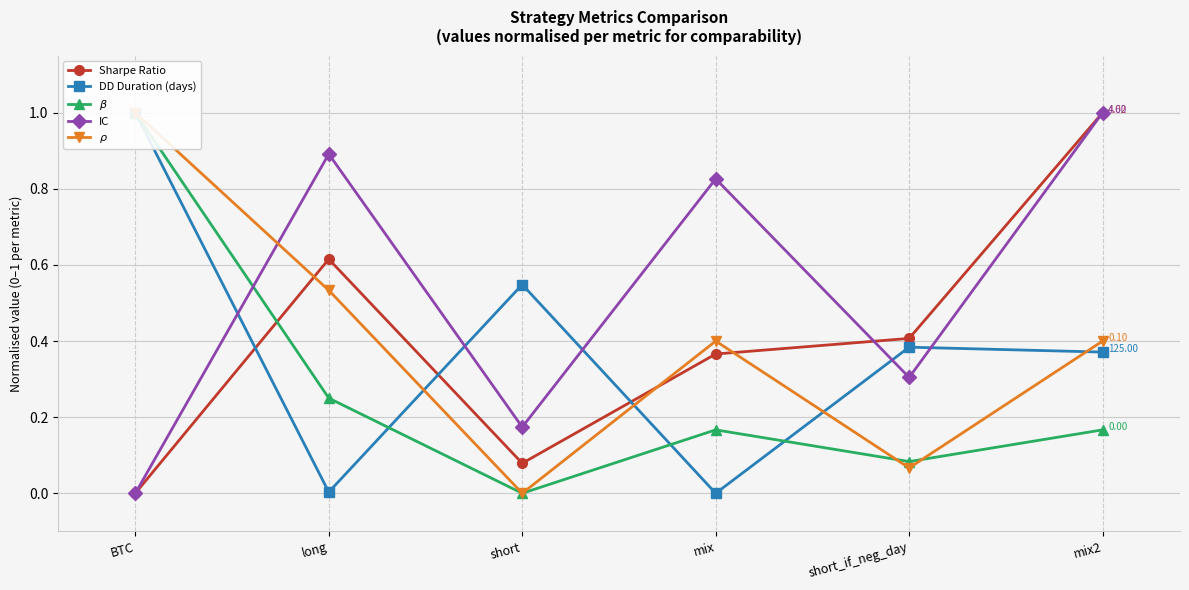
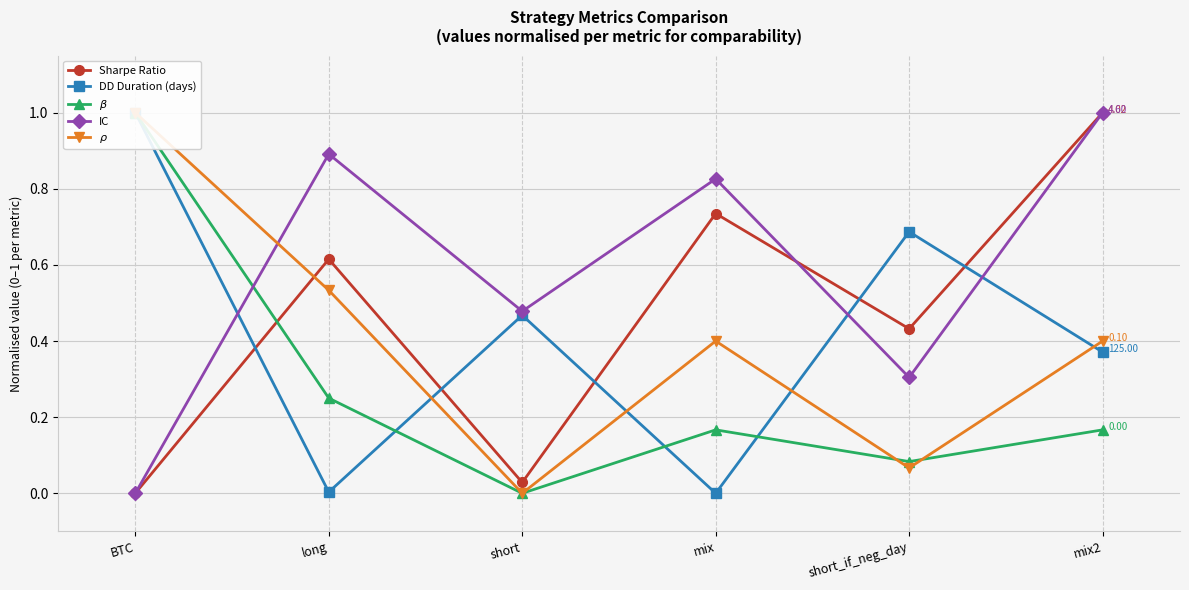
Sharpe Ratio, short: 0.08 -> 0.03
DD Duration (days), short: 0.55 -> 0.47
IC, short: 0.17 -> 0.48
Sharpe Ratio, mix: 0.37 -> 0.74
Sharpe Ratio, short_if_neg_day: 0.41 -> 0.43
DD Duration (days), short_if_neg_day: 0.38 -> 0.69
